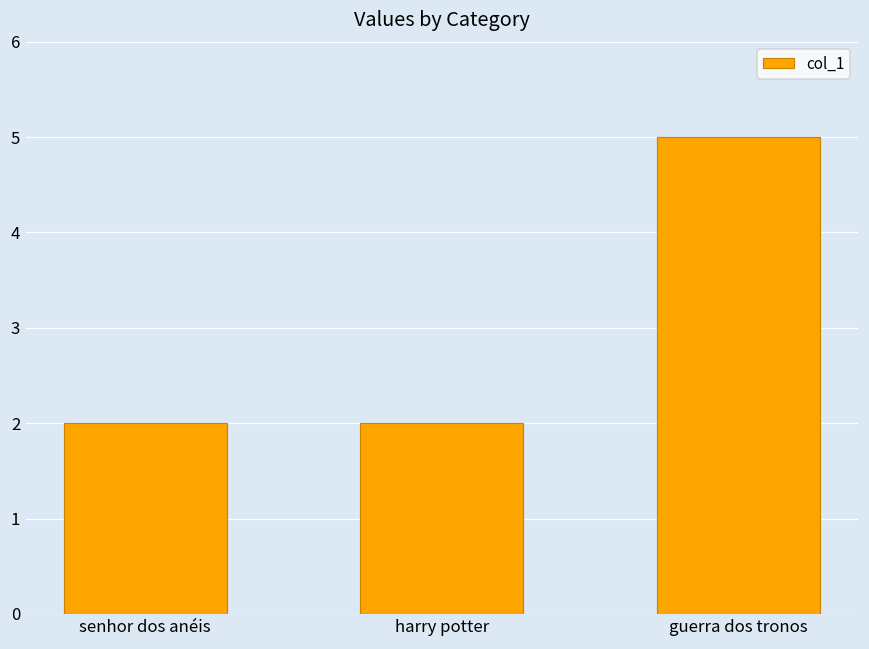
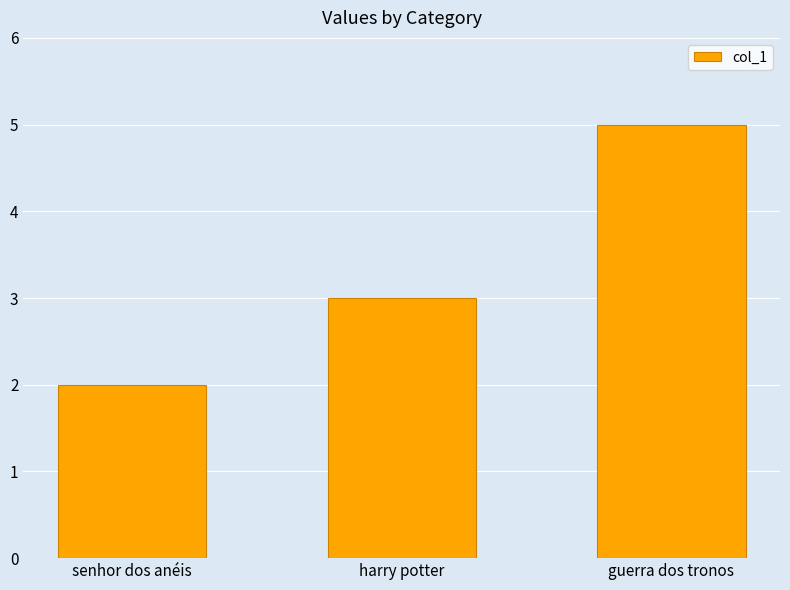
harry potter: 2 -> 3
